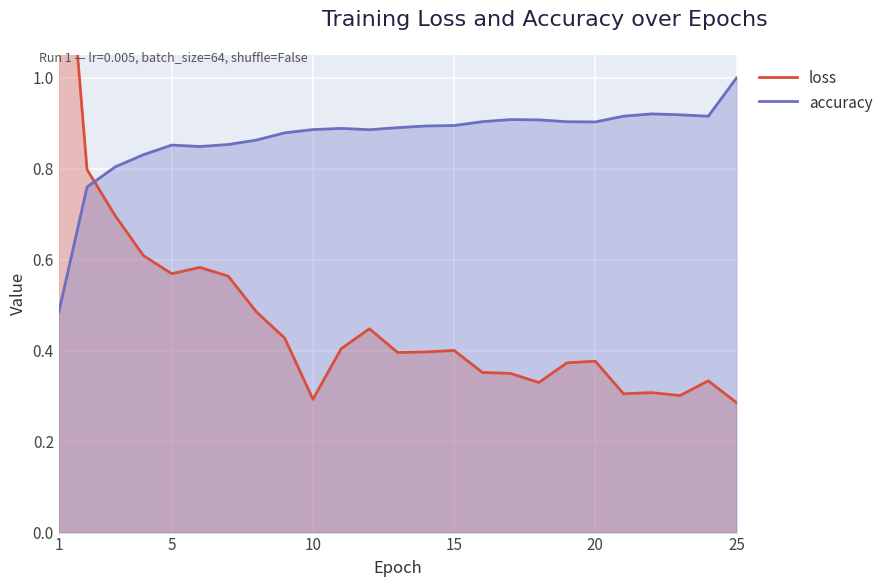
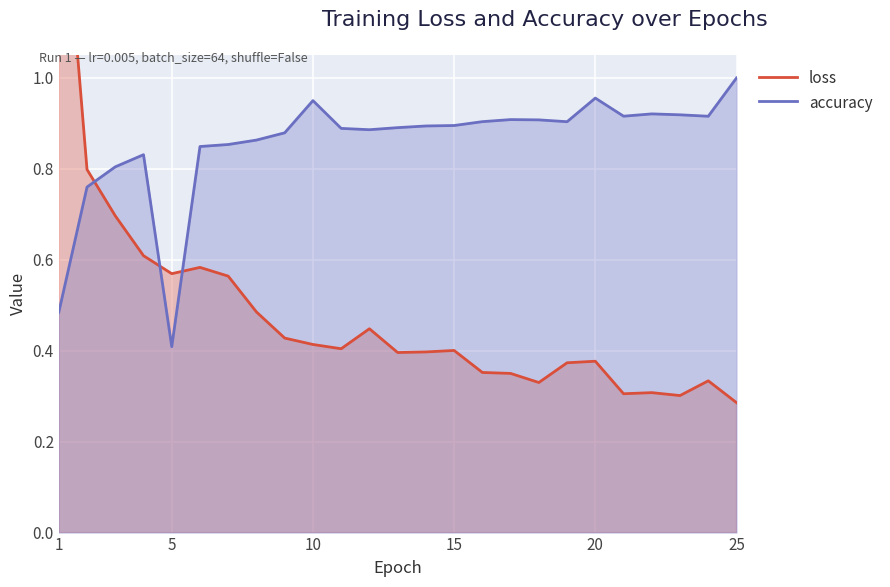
accuracy, 5: 0.85 -> 0.41
loss, 10: 0.29 -> 0.41
accuracy, 10: 0.89 -> 0.95
accuracy, 20: 0.90 -> 0.96
